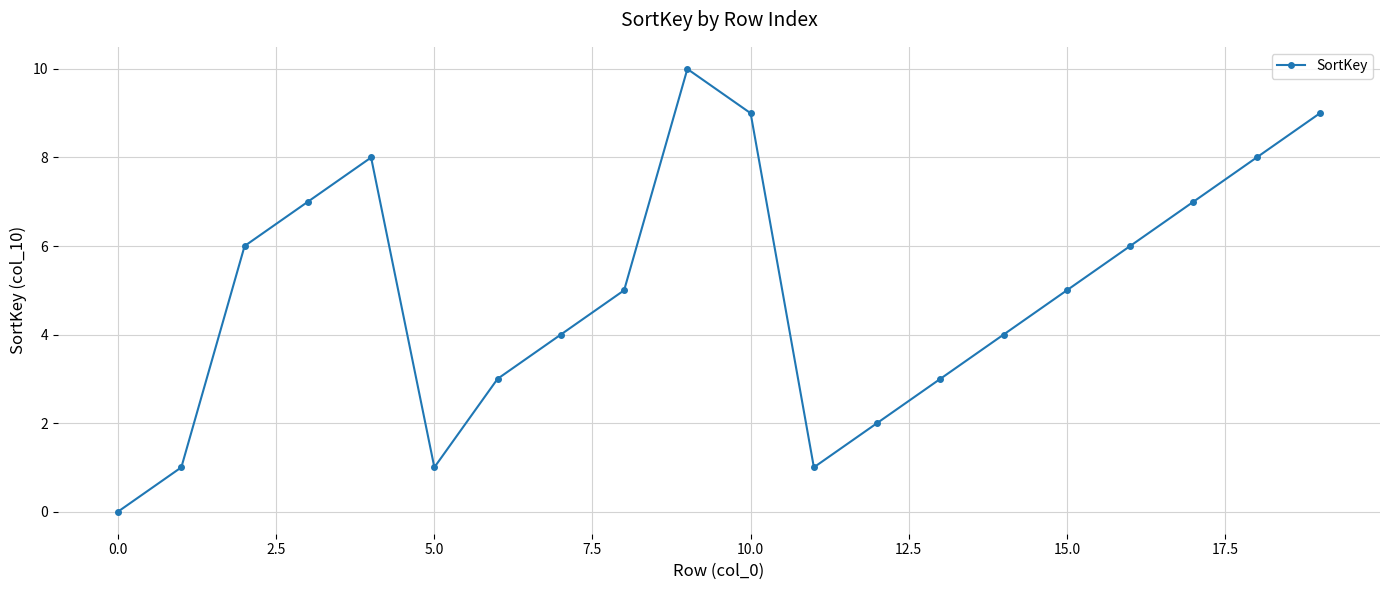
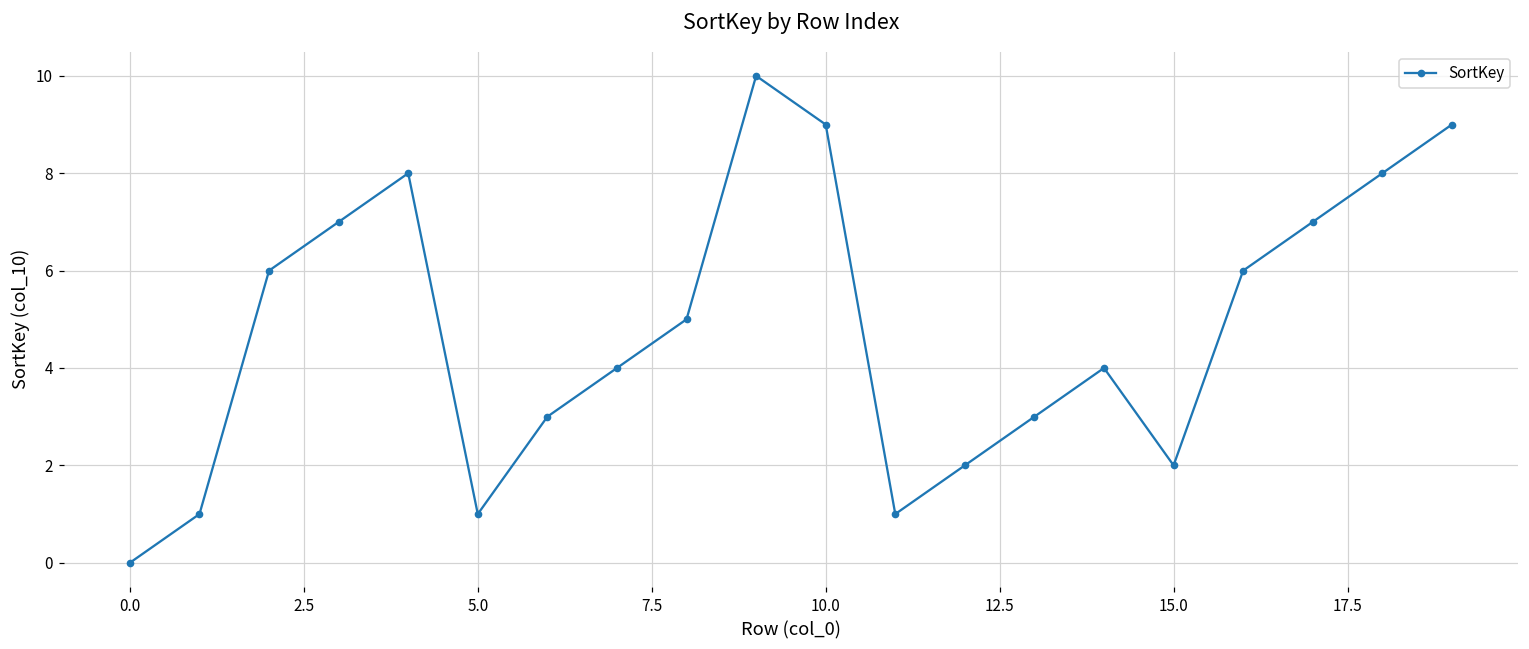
15.0: 5 -> 2
